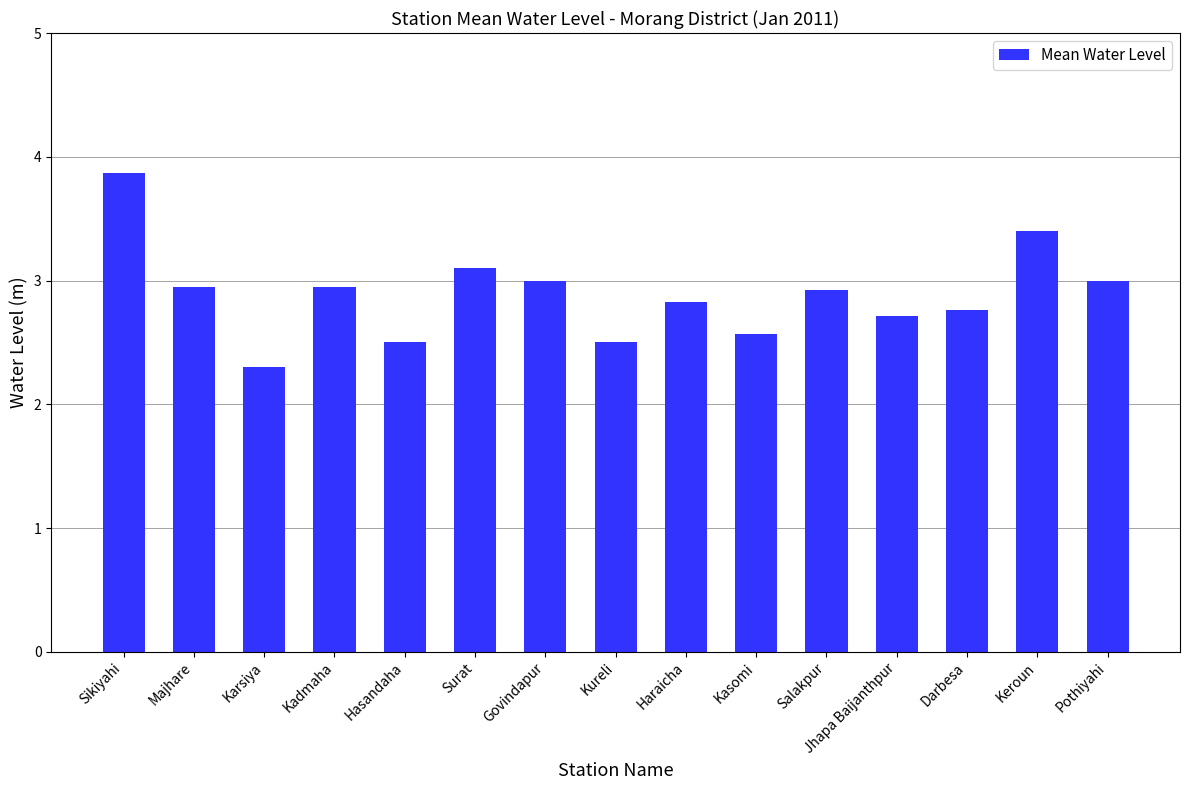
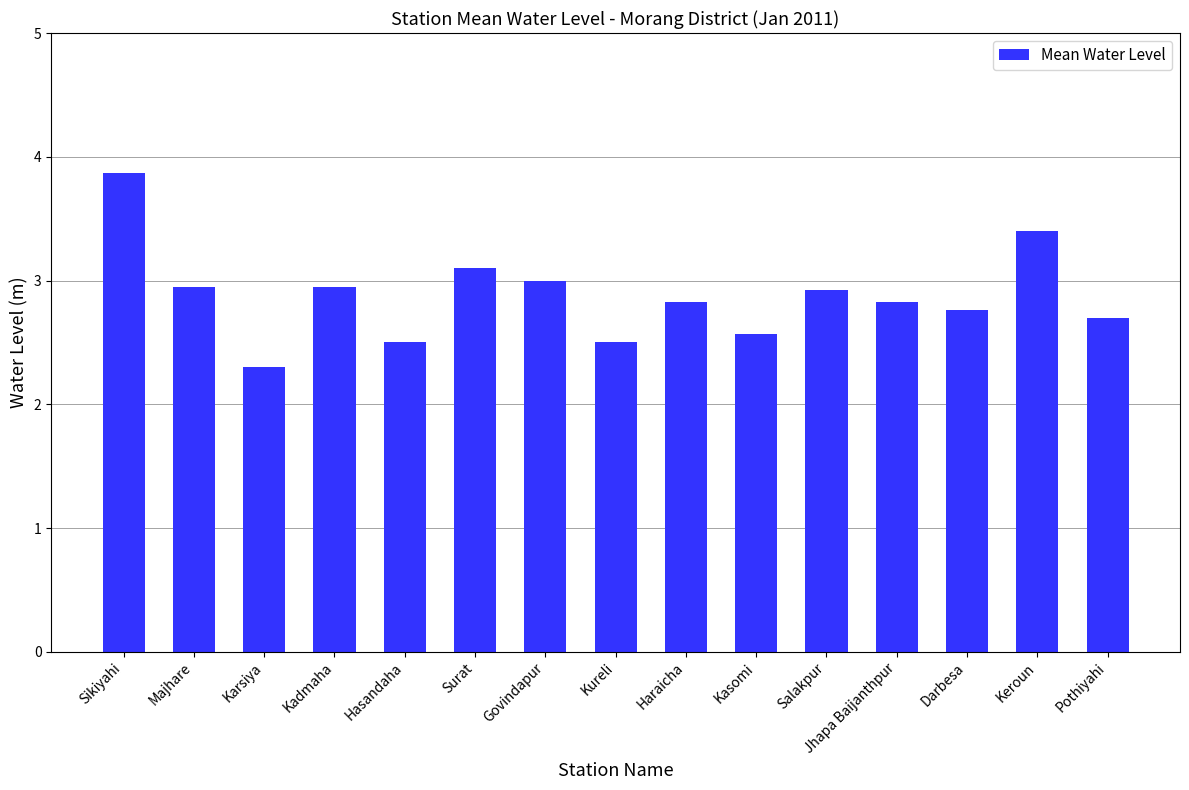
Jhapa Baijanthpur: 2.71 -> 2.83
Pothiyahi: 3.0 -> 2.7
